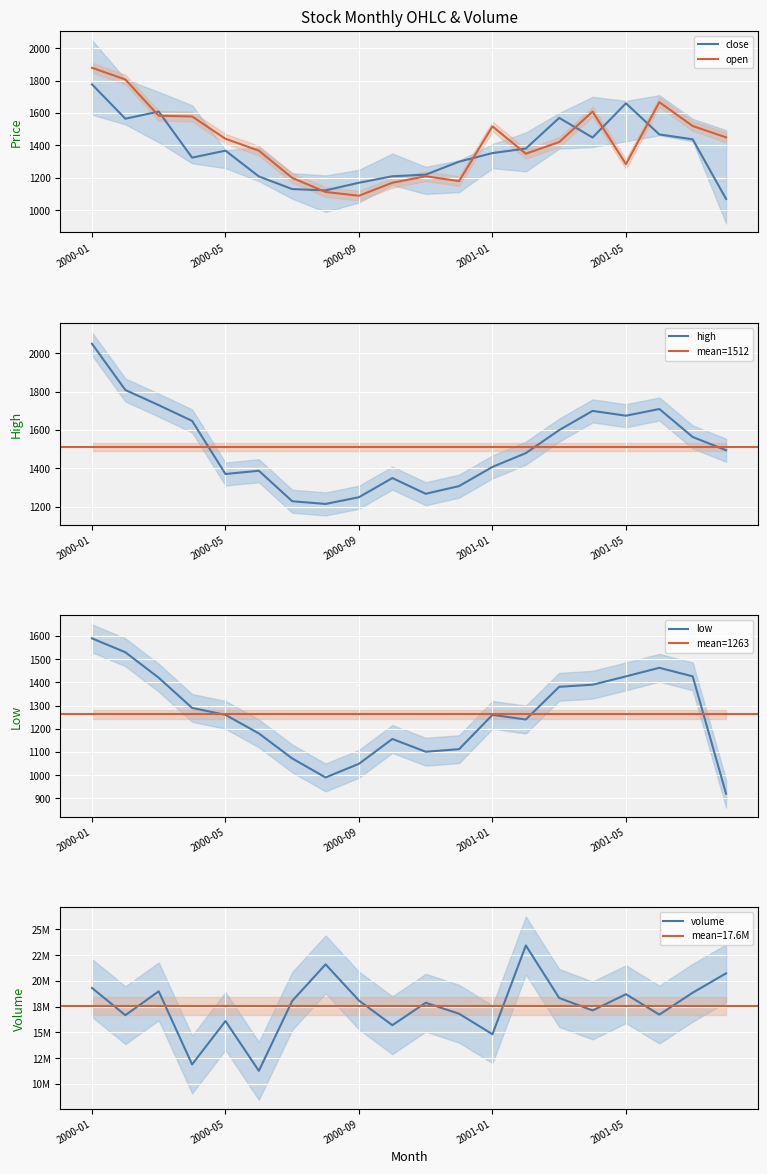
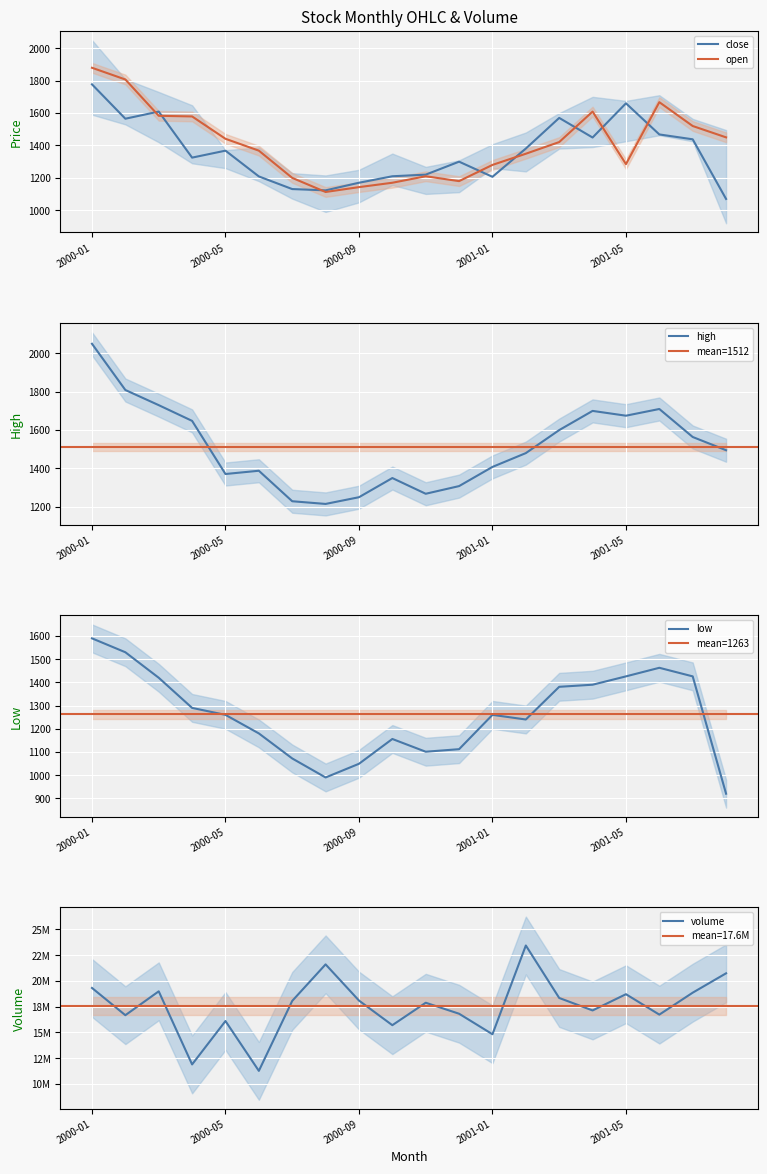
Stock Monthly OHLC & Volume, open, 2000-09: 1090 -> 1140
Stock Monthly OHLC & Volume, close, 2001-01: 1350 -> 1210
Stock Monthly OHLC & Volume, open, 2001-01: 1520 -> 1280
